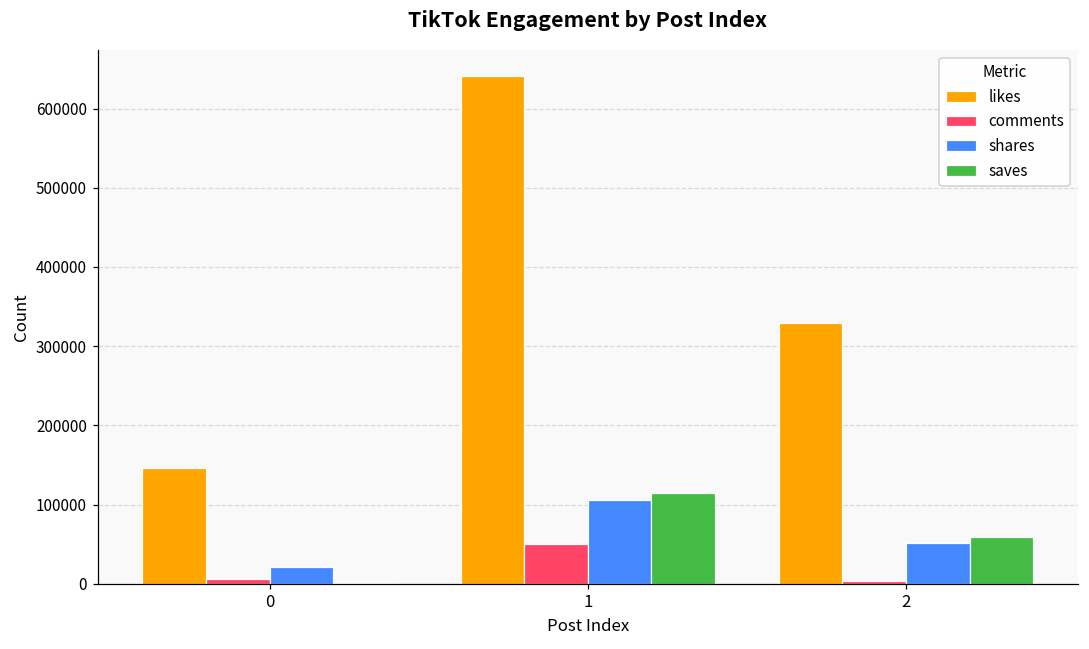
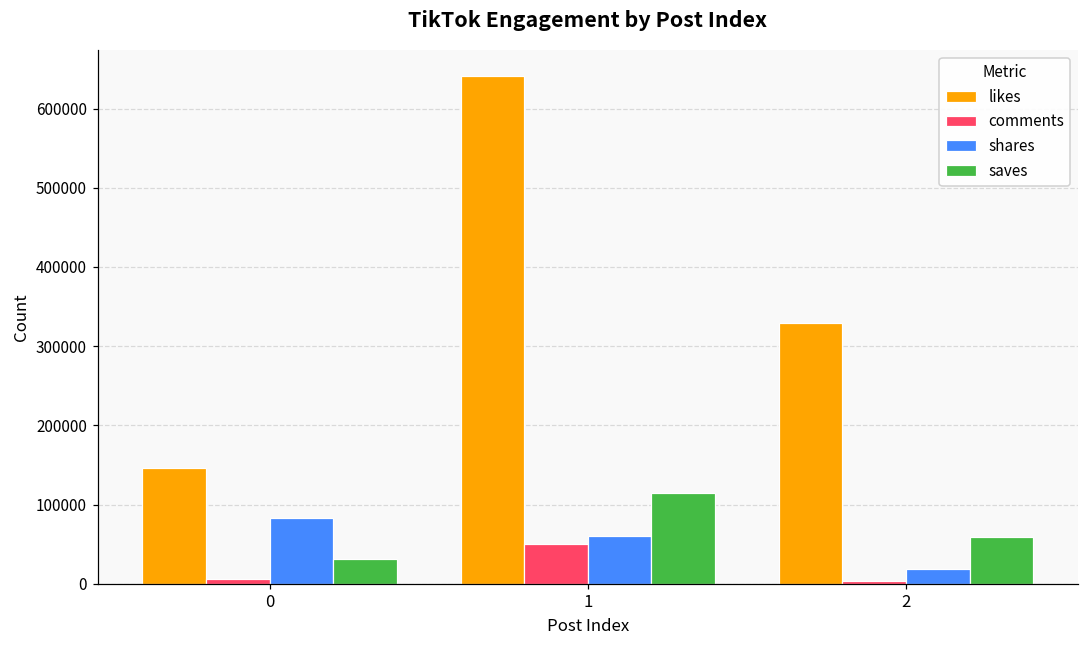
shares, 0: 20000 -> 80000
saves, 0: 0 -> 30000
shares, 1: 110000 -> 60000
shares, 2: 50000 -> 20000
